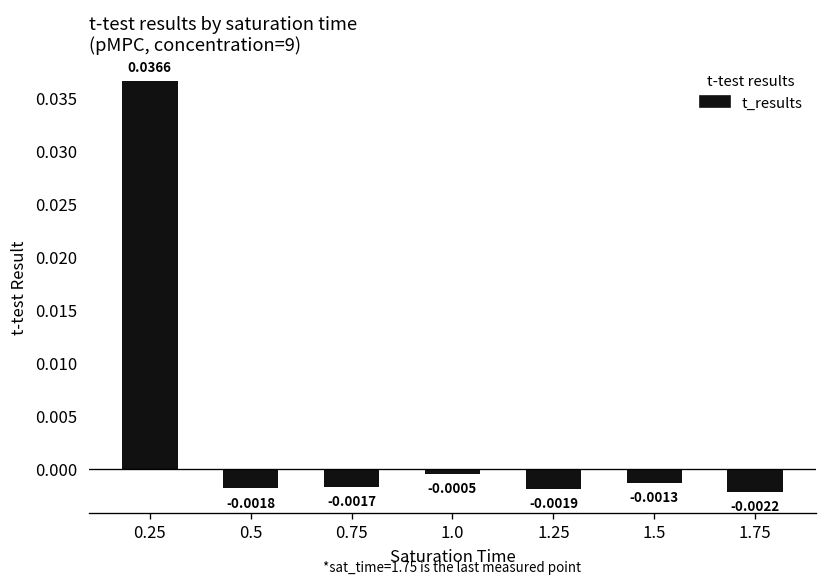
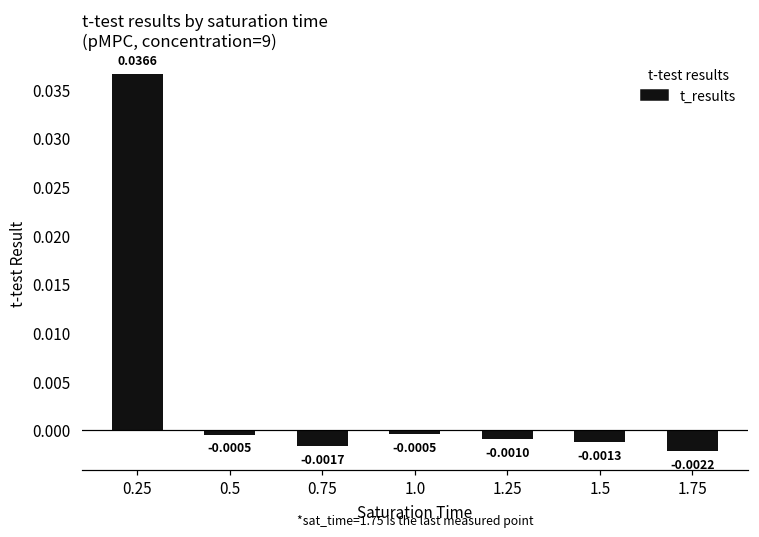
0.5: -0.0018 -> -0.0005
1.25: -0.0019 -> -0.0010
